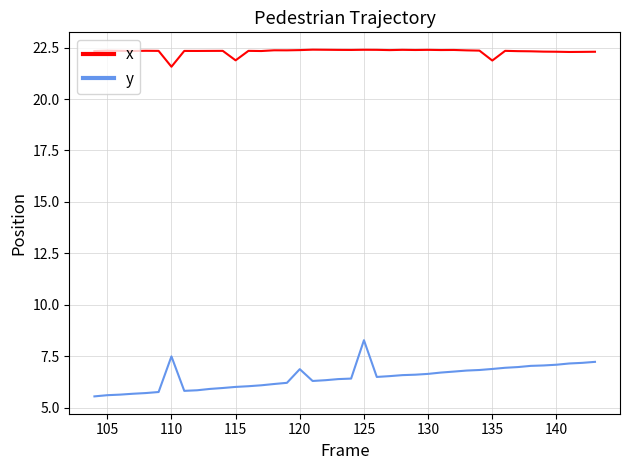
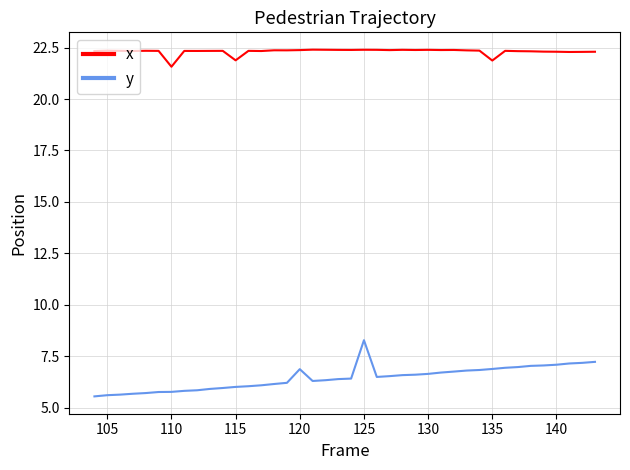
y, 110: 7.5 -> 5.8
